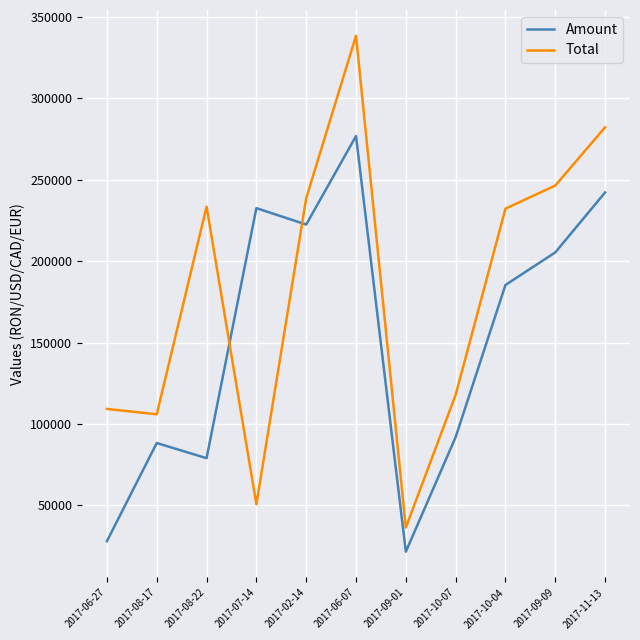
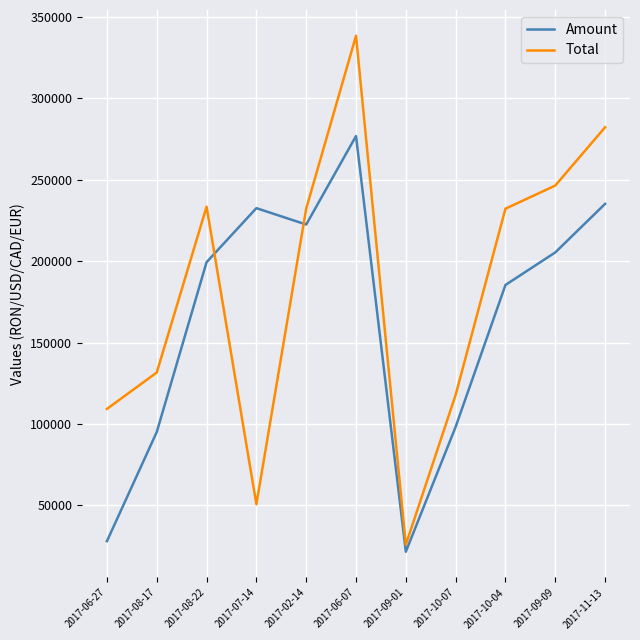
Amount, 2017-08-17: 88000 -> 95000
Total, 2017-08-17: 106000 -> 132000
Amount, 2017-08-22: 79000 -> 199000
Total, 2017-02-14: 239000 -> 232000
Total, 2017-09-01: 36000 -> 26000
Amount, 2017-10-07: 92000 -> 98000
Amount, 2017-11-13: 242000 -> 235000
